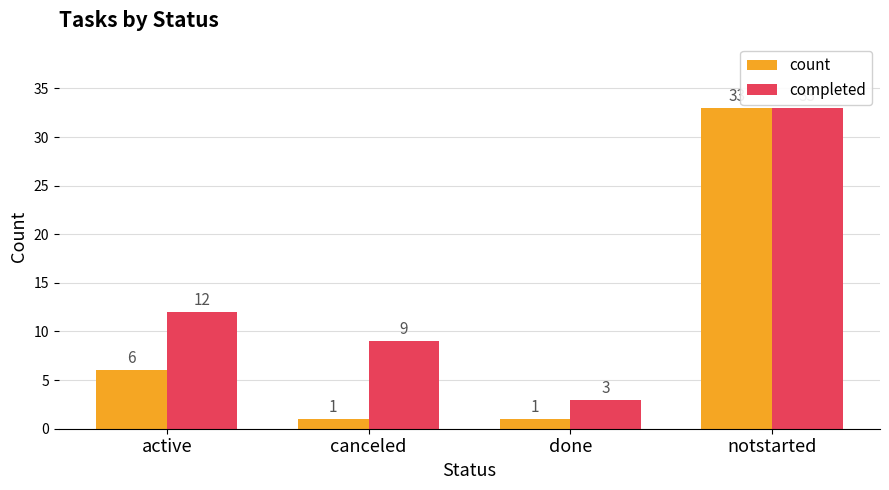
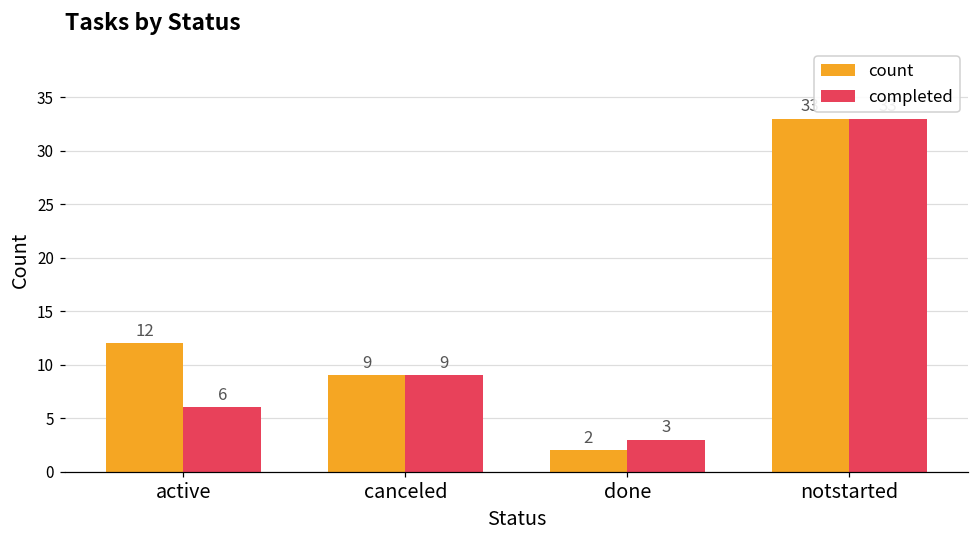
count, active: 6 -> 12
completed, active: 12 -> 6
count, canceled: 1 -> 9
count, done: 1 -> 2
